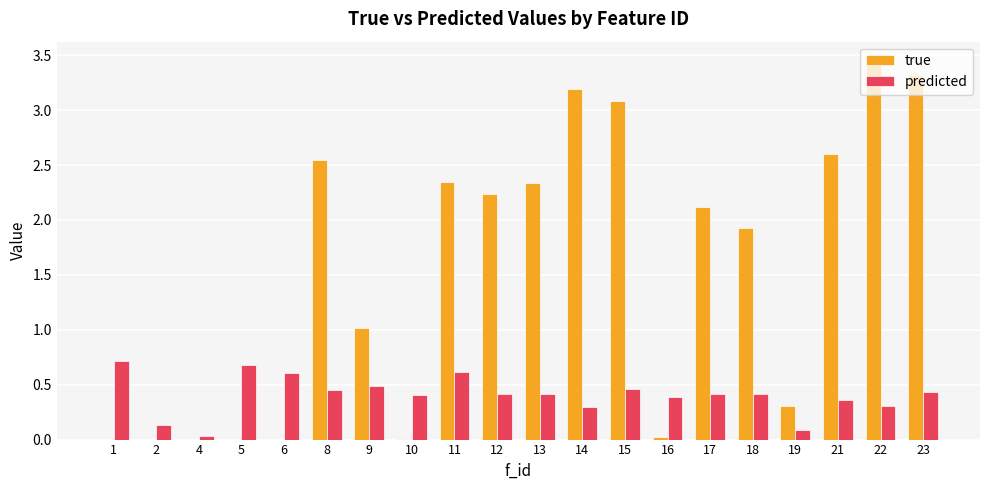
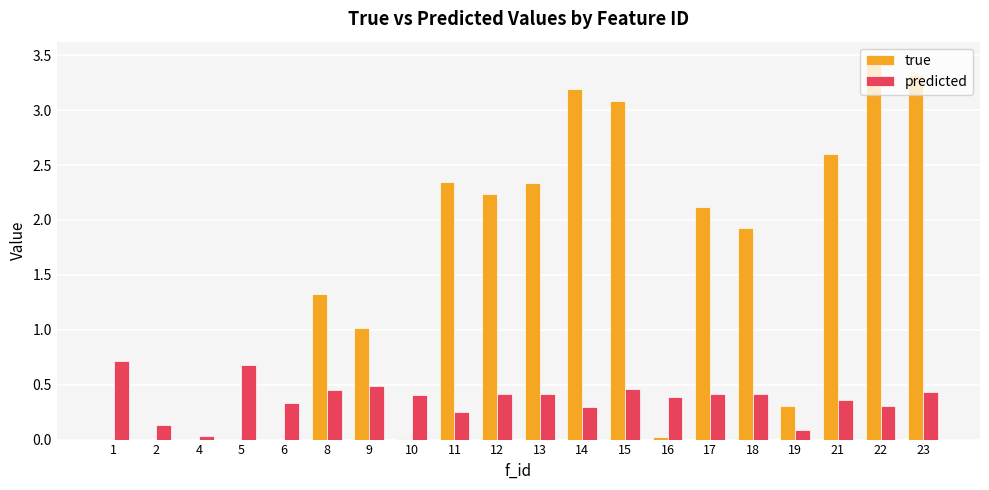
predicted, 6: 0.61 -> 0.33
true, 8: 2.55 -> 1.33
predicted, 11: 0.61 -> 0.25
